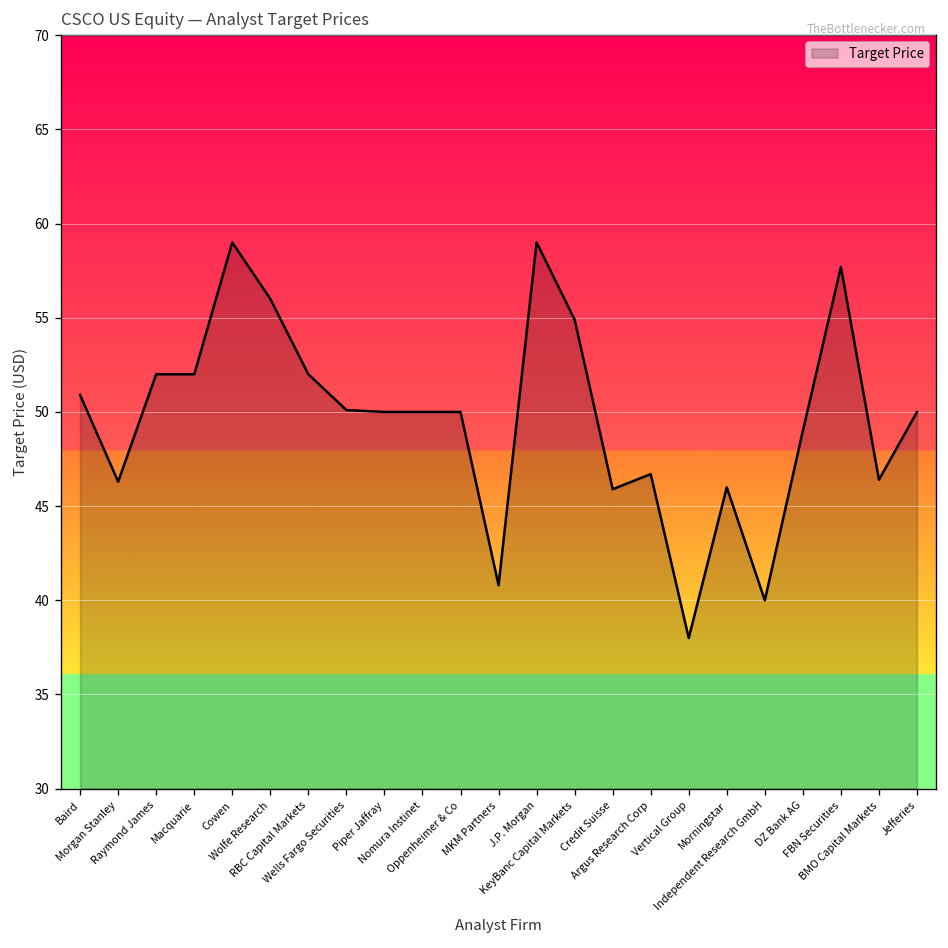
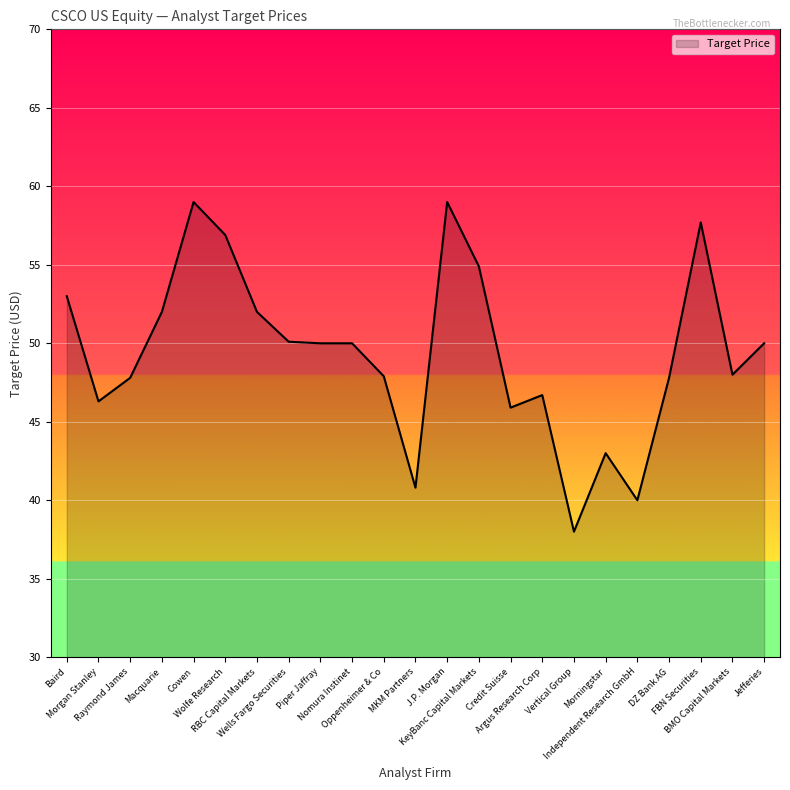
Baird: 50.9 -> 53.0
Raymond James: 52.0 -> 47.8
Wolfe Research: 56.0 -> 56.9
Oppenheimer & Co: 50.0 -> 47.9
Morningstar: 46 -> 43
DZ Bank AG: 49.0 -> 47.8
BMO Capital Markets: 46.4 -> 48.0
